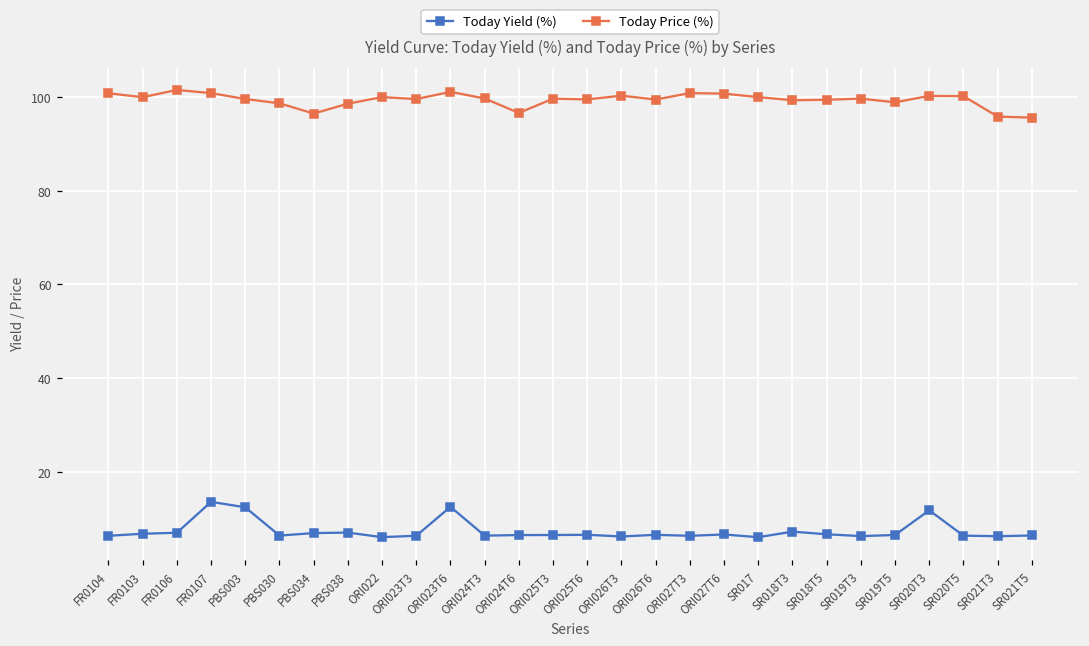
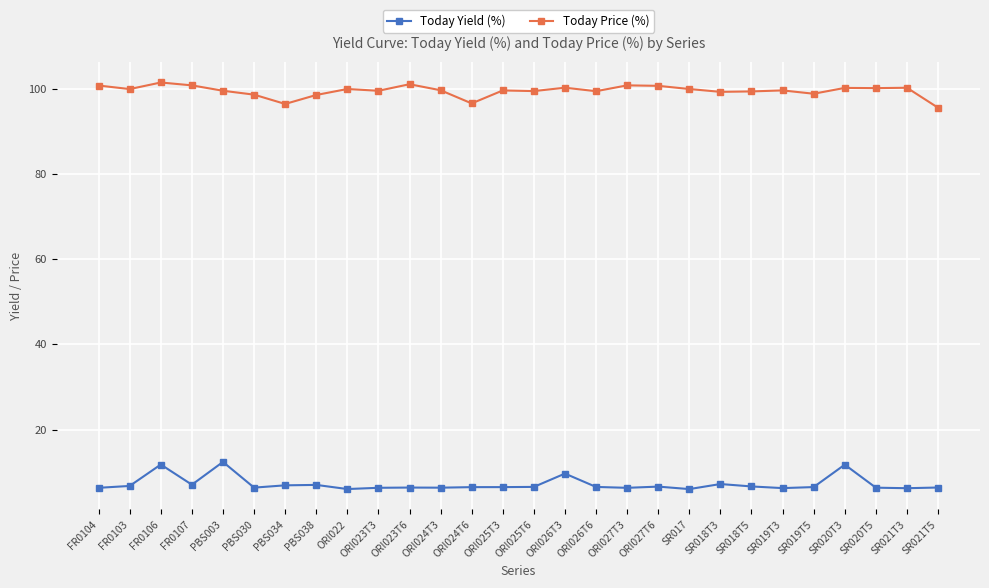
Today Yield (%), FR0106: 7 -> 12
Today Yield (%), FR0107: 14 -> 7
Today Yield (%), ORI023T6: 13 -> 6
Today Yield (%), ORI026T3: 6 -> 10
Today Price (%), SR021T3: 96 -> 100
